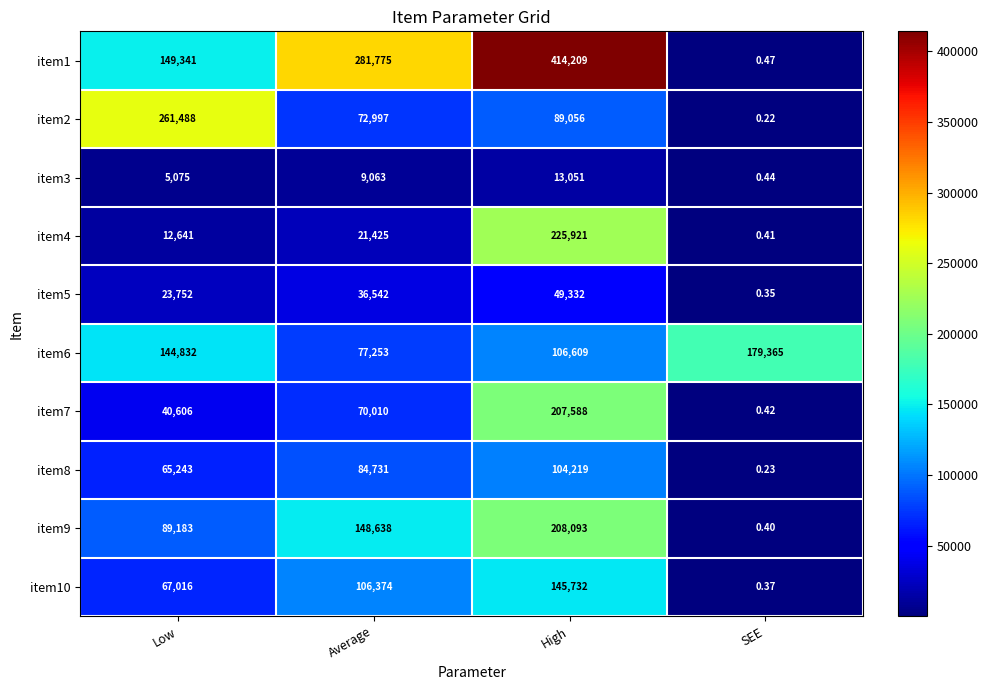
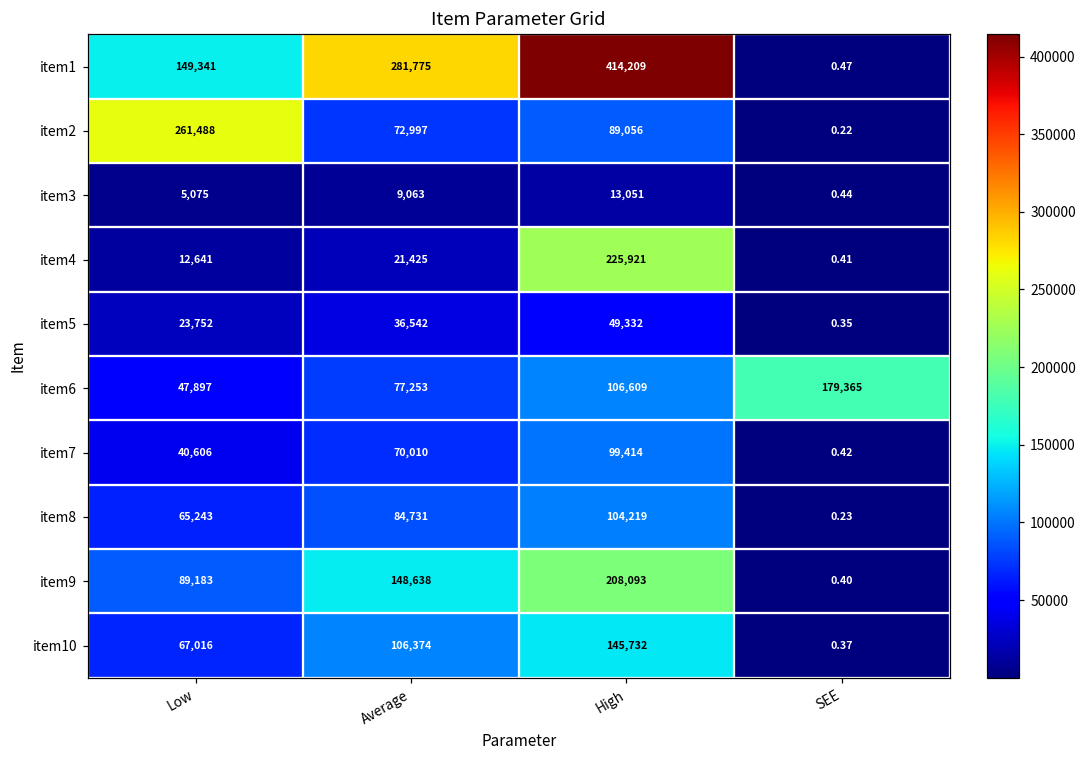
item6, Low: 144,832 -> 47,897
item7, High: 207,588 -> 99,414
